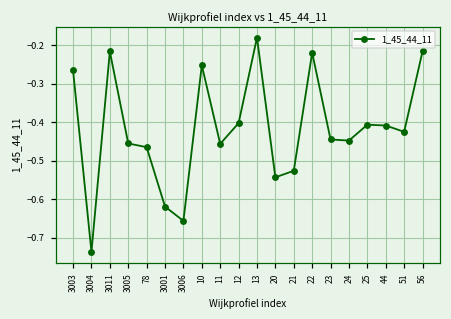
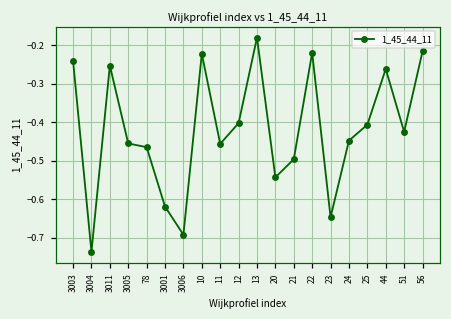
3003: -0.27 -> -0.24
3011: -0.22 -> -0.25
3006: -0.66 -> -0.69
10: -0.25 -> -0.22
21: -0.53 -> -0.50
23: -0.44 -> -0.65
44: -0.41 -> -0.26
